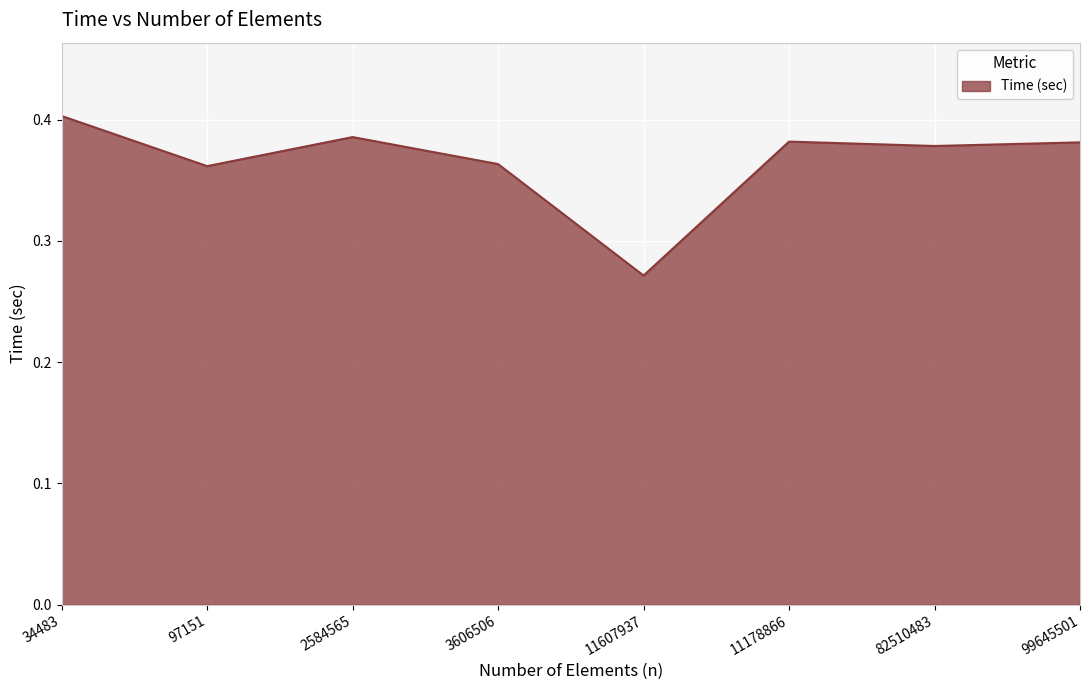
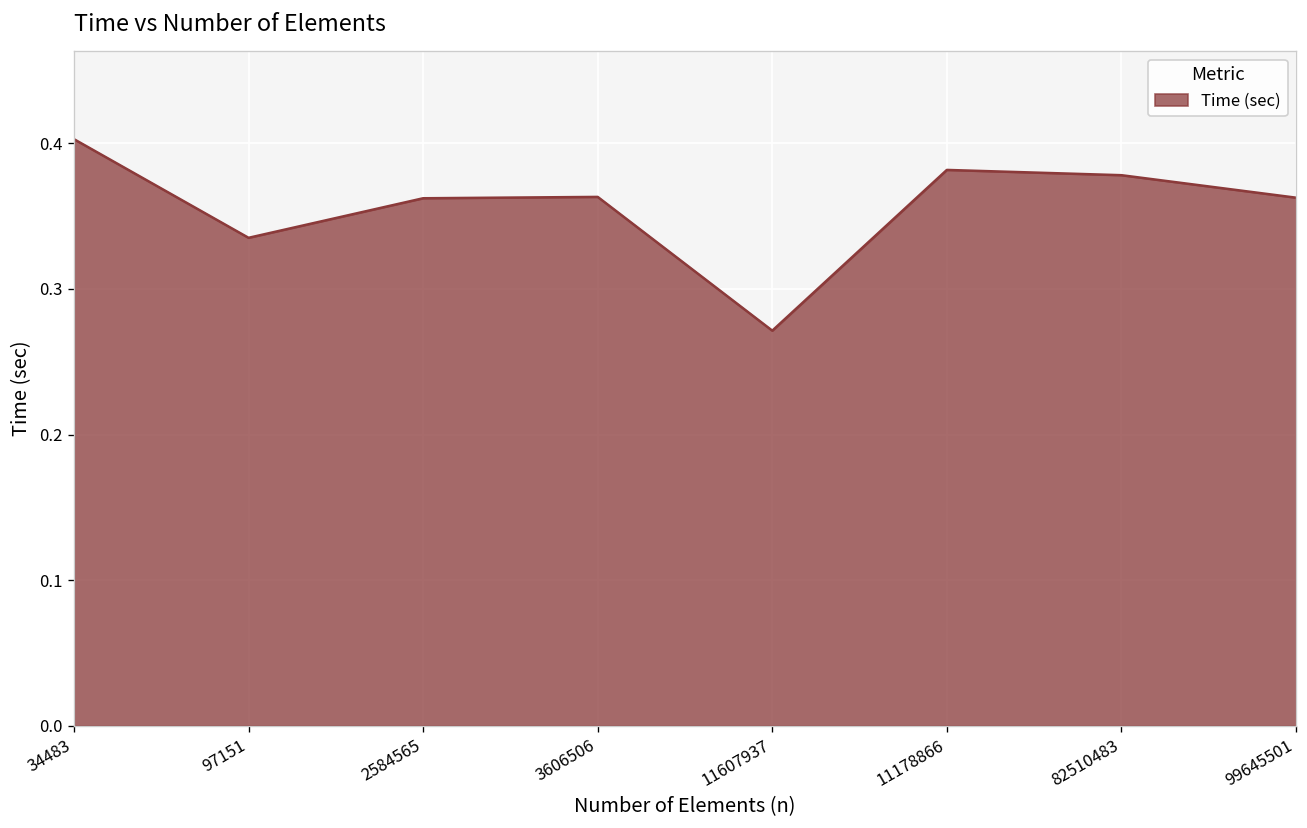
97151: 0.362 -> 0.335
2584565: 0.386 -> 0.362
99645501: 0.381 -> 0.363
